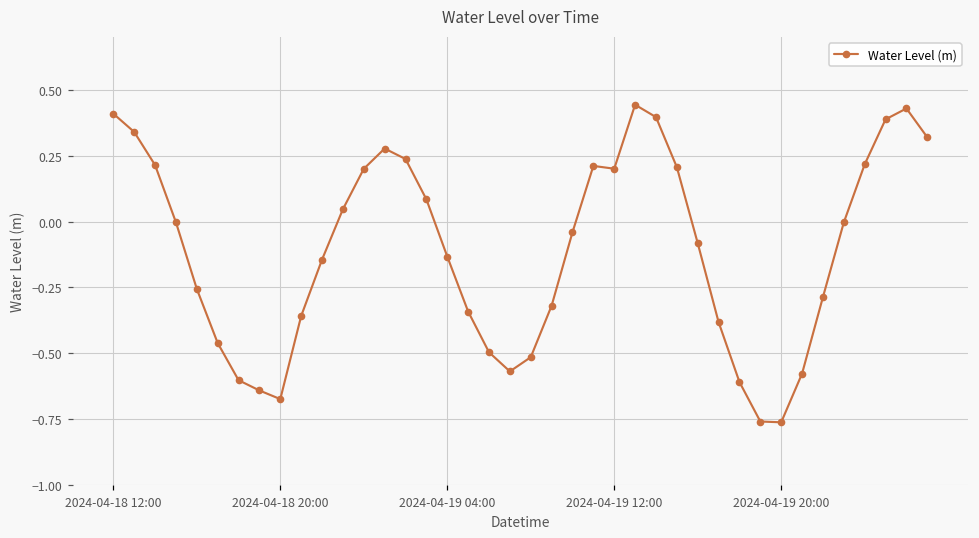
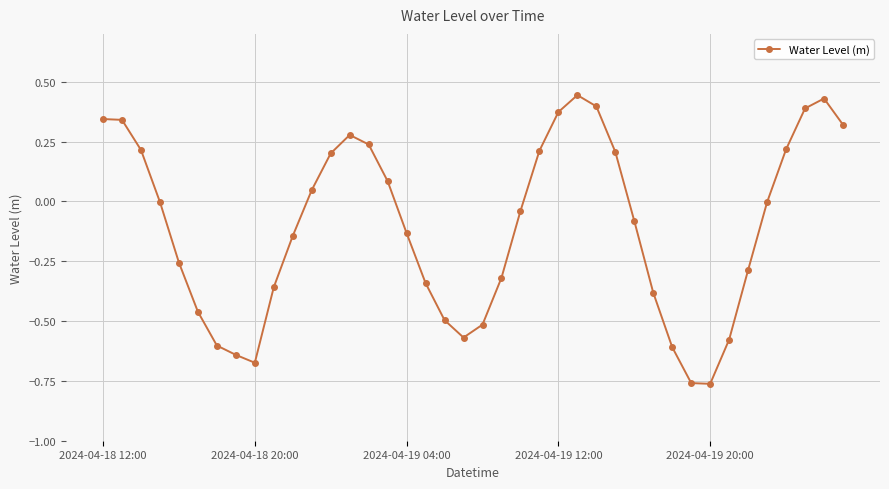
2024-04-18 12:00: 0.41 -> 0.34
2024-04-19 12:00: 0.20 -> 0.37
